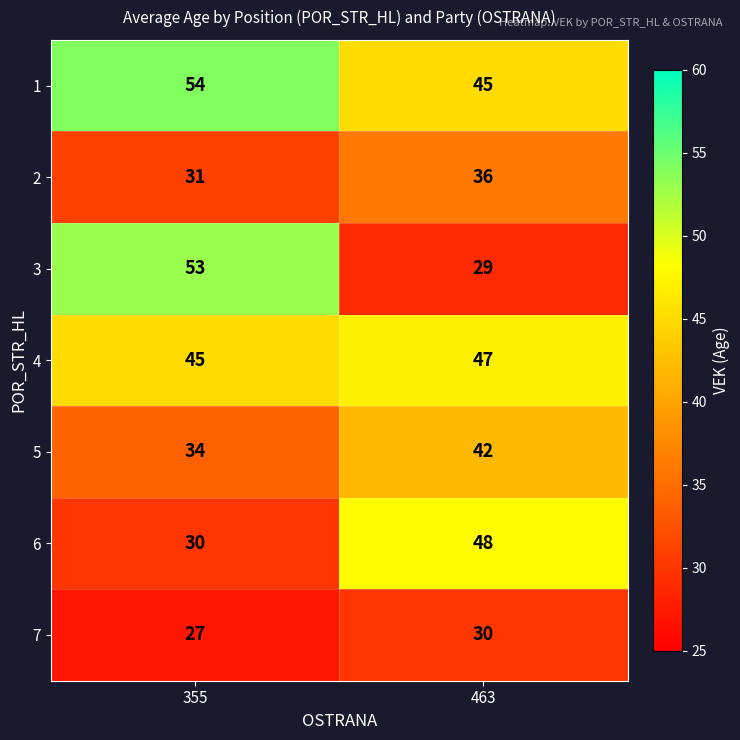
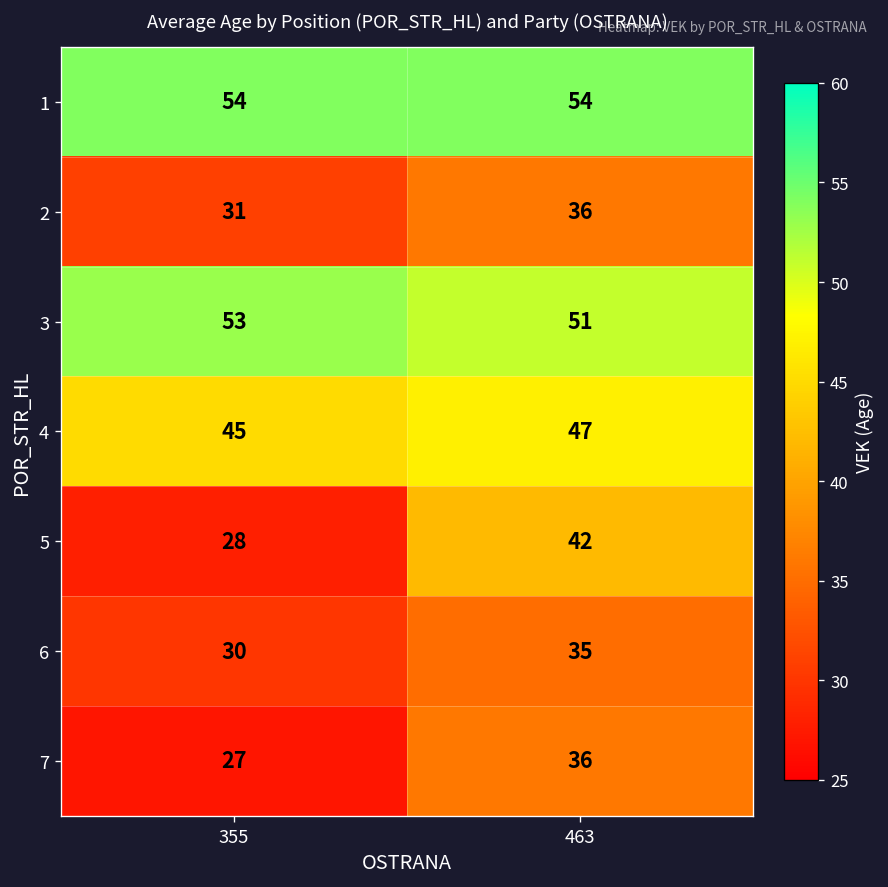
1, 463: 45 -> 54
3, 463: 29 -> 51
5, 355: 34 -> 28
6, 463: 48 -> 35
7, 463: 30 -> 36
